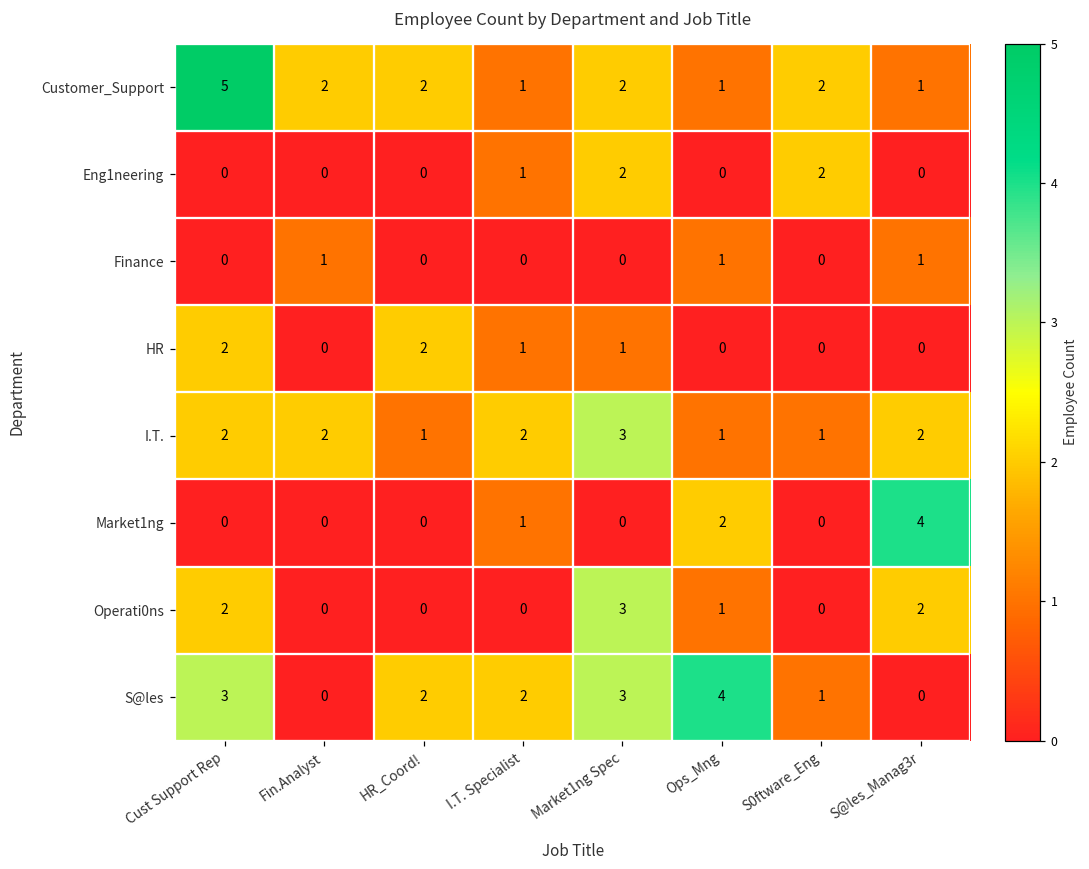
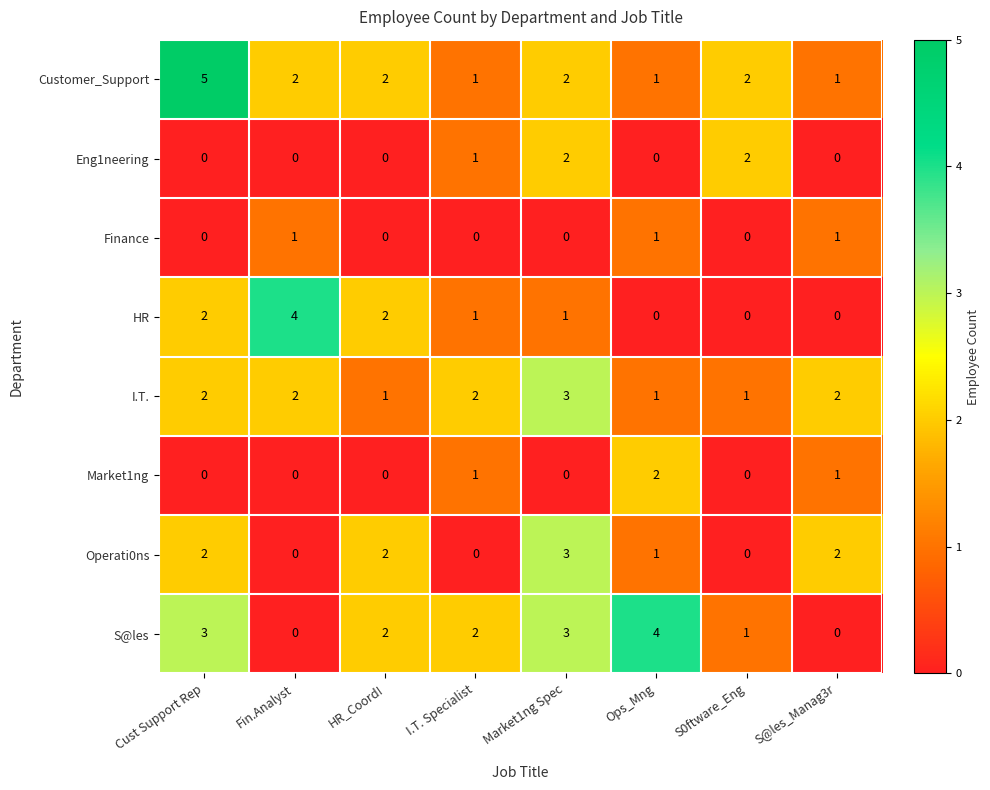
HR, Fin.Analyst: 0 -> 4
Market1ng, S@les_Manag3r: 4 -> 1
Operati0ns, HR_Coord!: 0 -> 2
